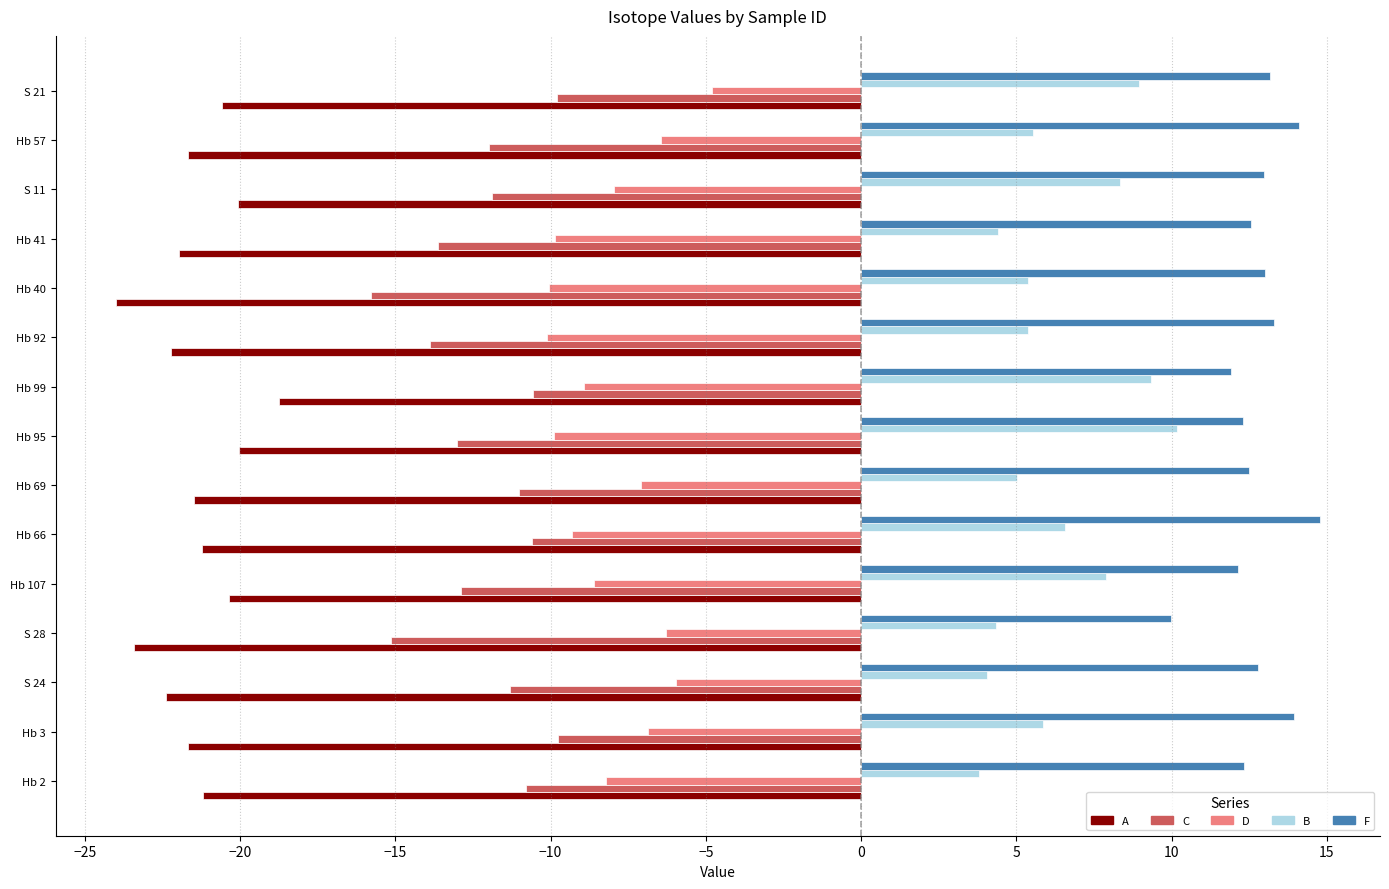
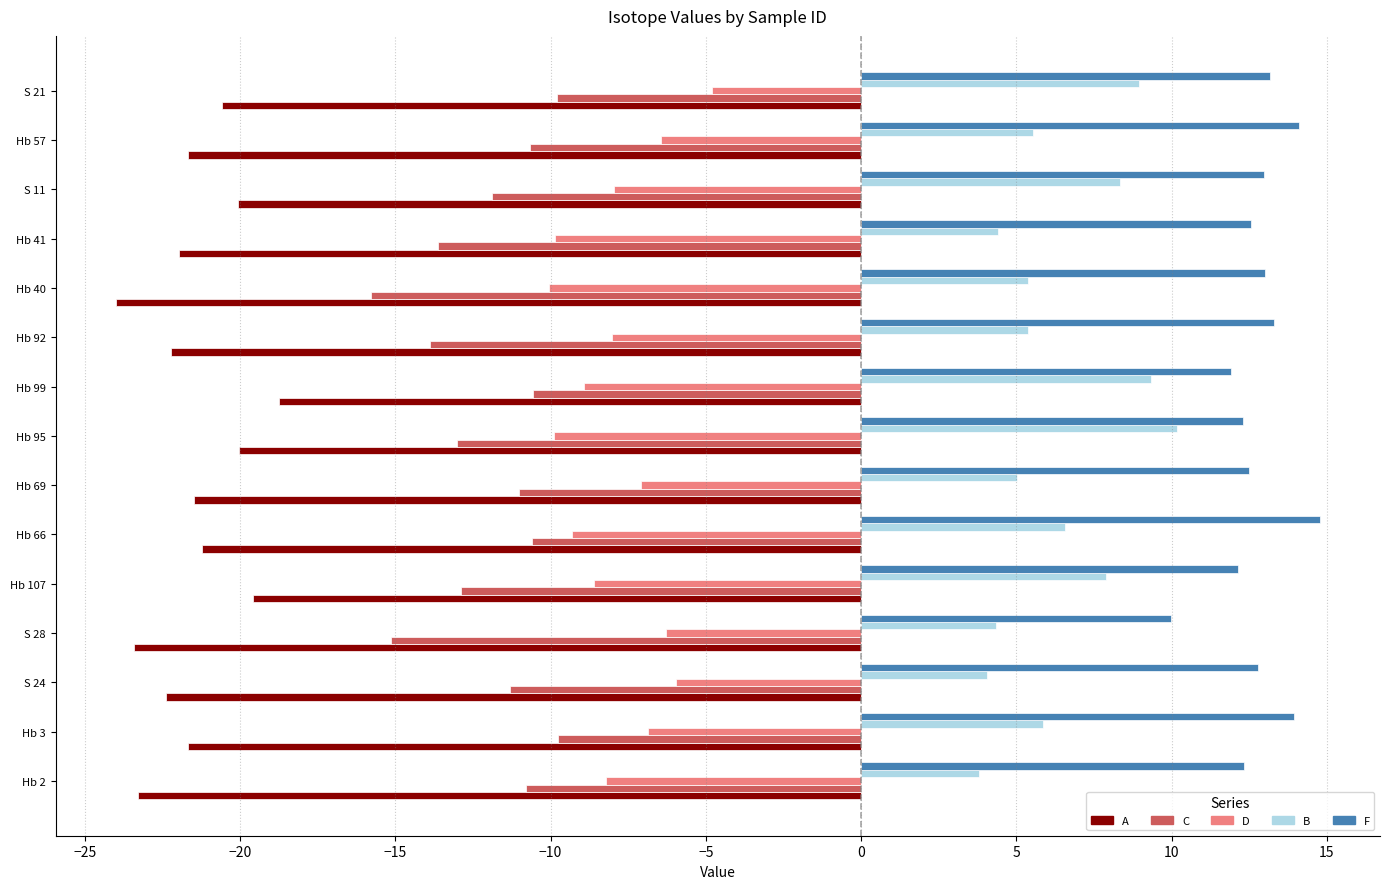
C, Hb 57: -12.0 -> -10.7
D, Hb 92: -10.1 -> -8.0
A, Hb 107: -20.4 -> -19.6
A, Hb 2: -21.2 -> -23.3
